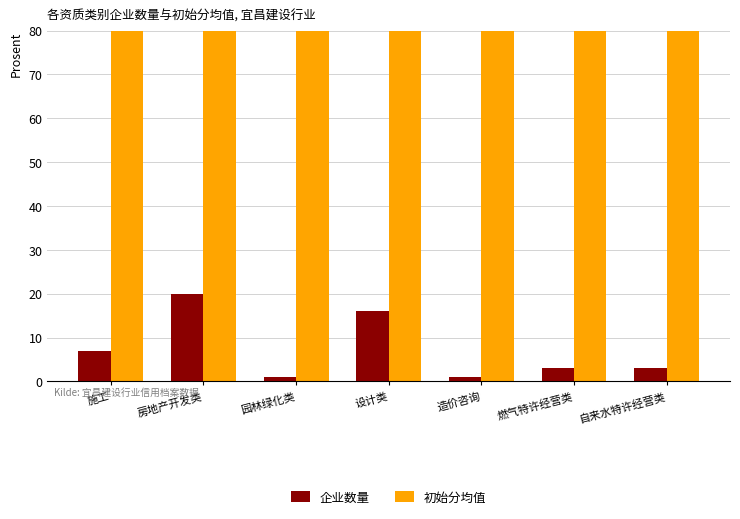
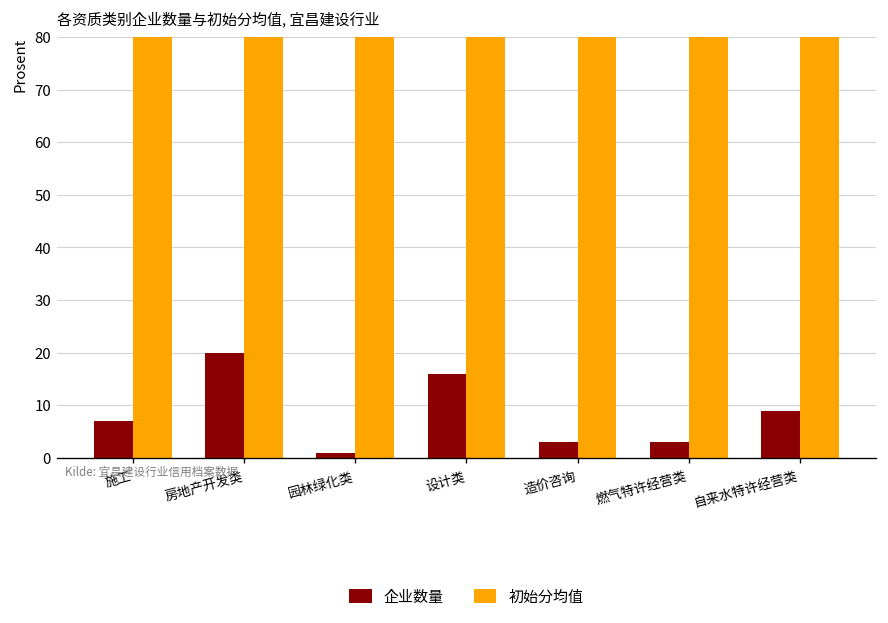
企业数量, 造价咨询: 1 -> 3
企业数量, 自来水特许经营类: 3 -> 9
